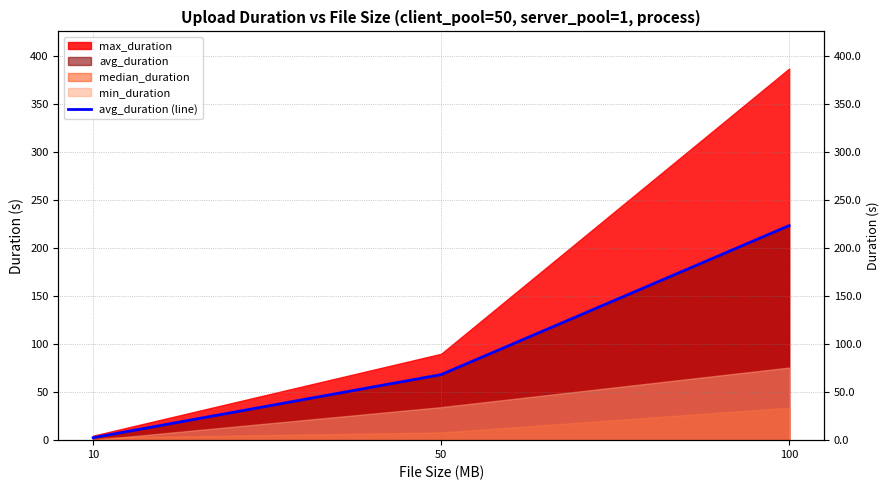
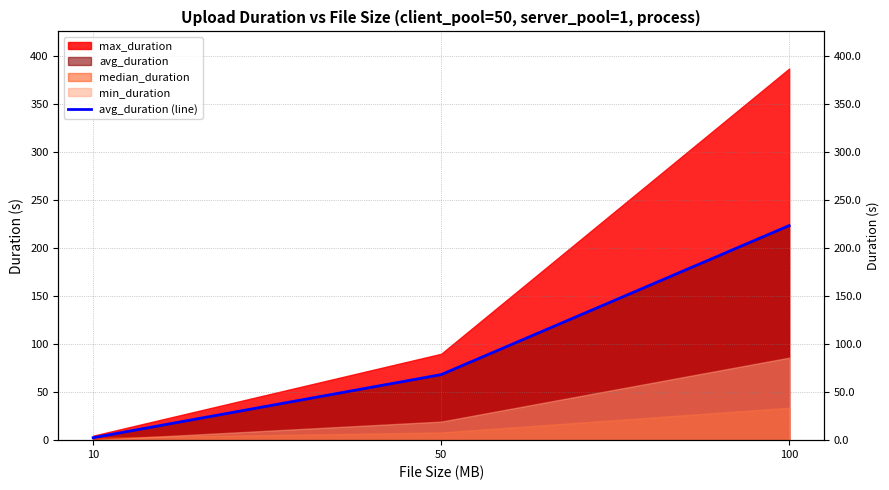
min_duration, 50: 30 -> 20
min_duration, 100: 80 -> 90
